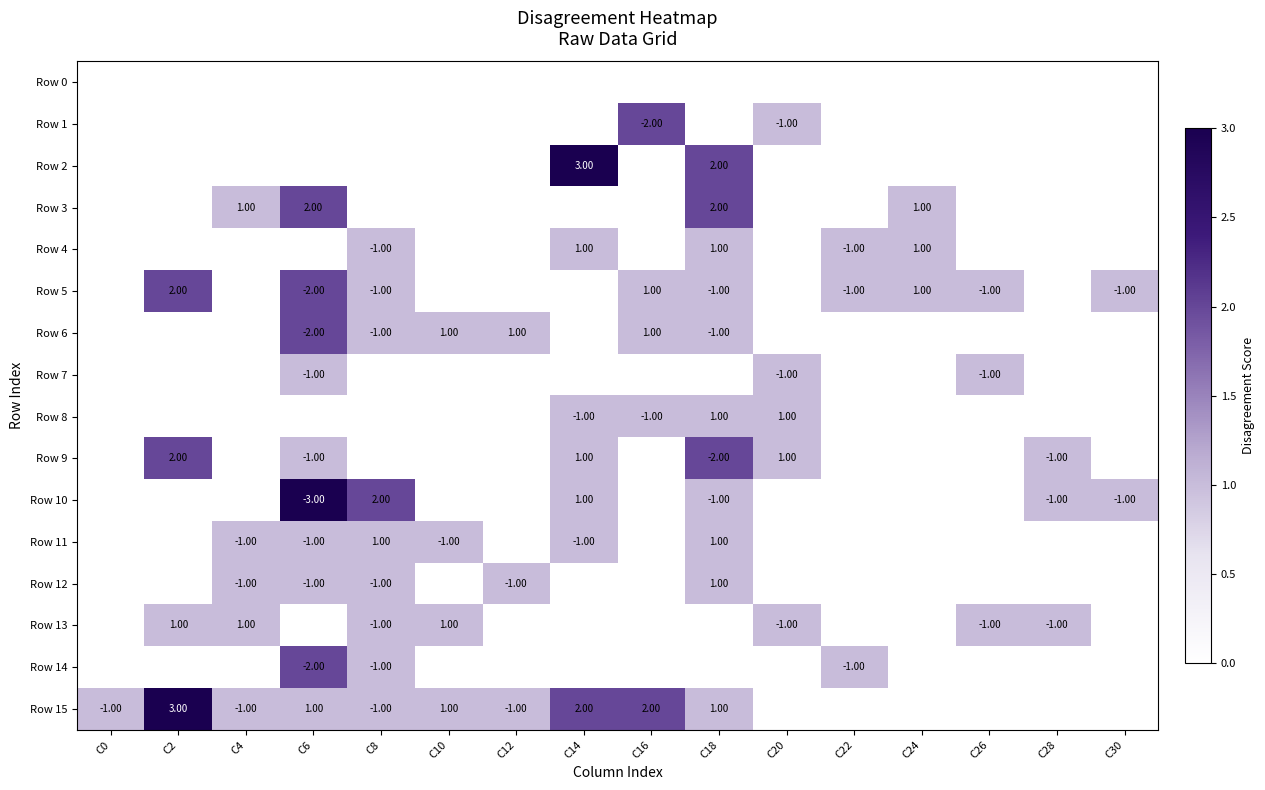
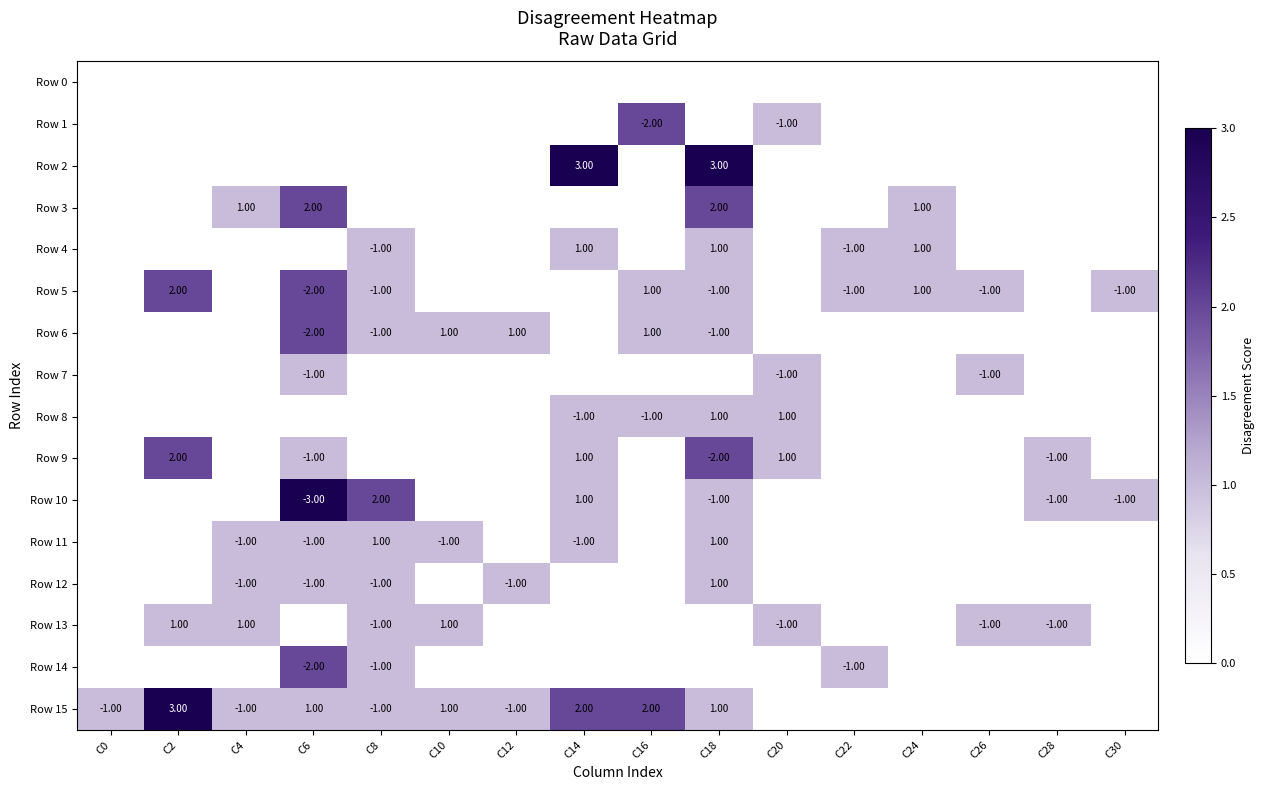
Row 2, C18: 2.00 -> 3.00
